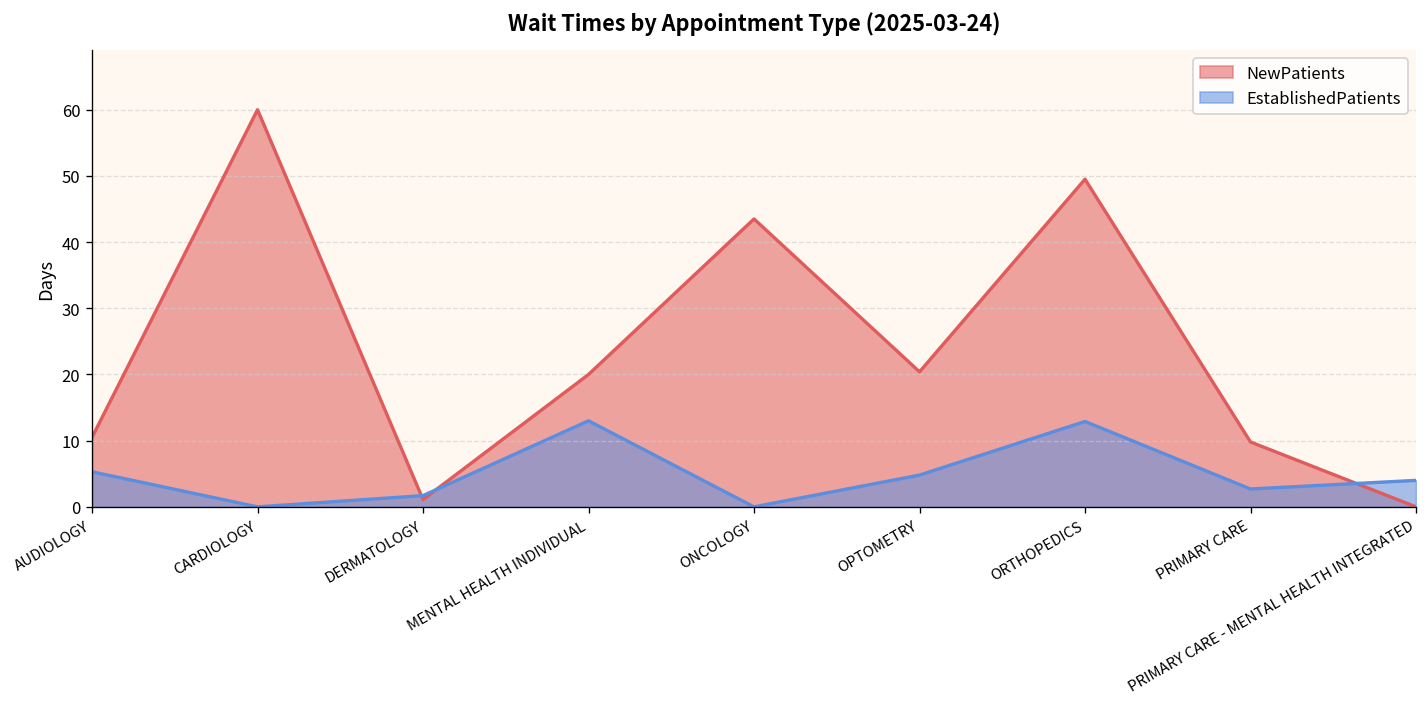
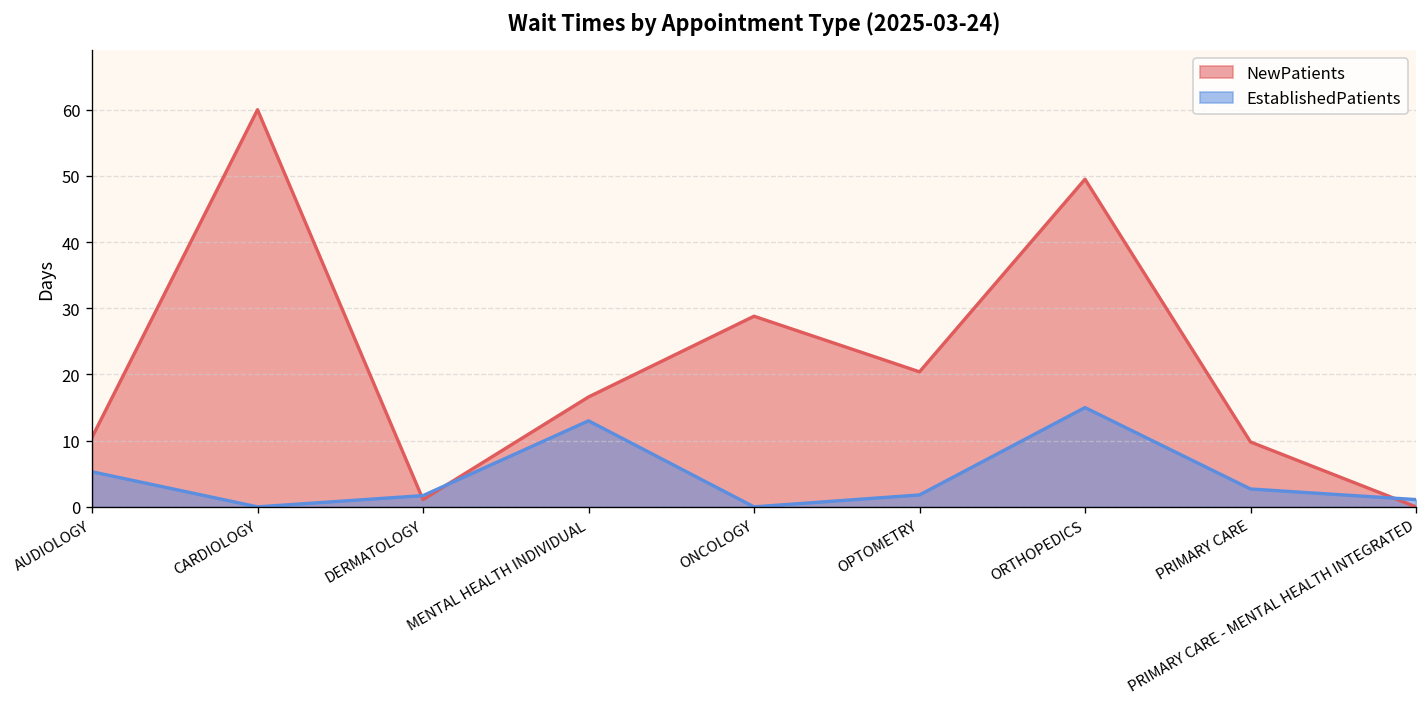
NewPatients, MENTAL HEALTH INDIVIDUAL: 20 -> 17
NewPatients, ONCOLOGY: 44 -> 29
EstablishedPatients, OPTOMETRY: 5 -> 2
EstablishedPatients, ORTHOPEDICS: 13 -> 15
EstablishedPatients, PRIMARY CARE - MENTAL HEALTH INTEGRATED: 4 -> 1
